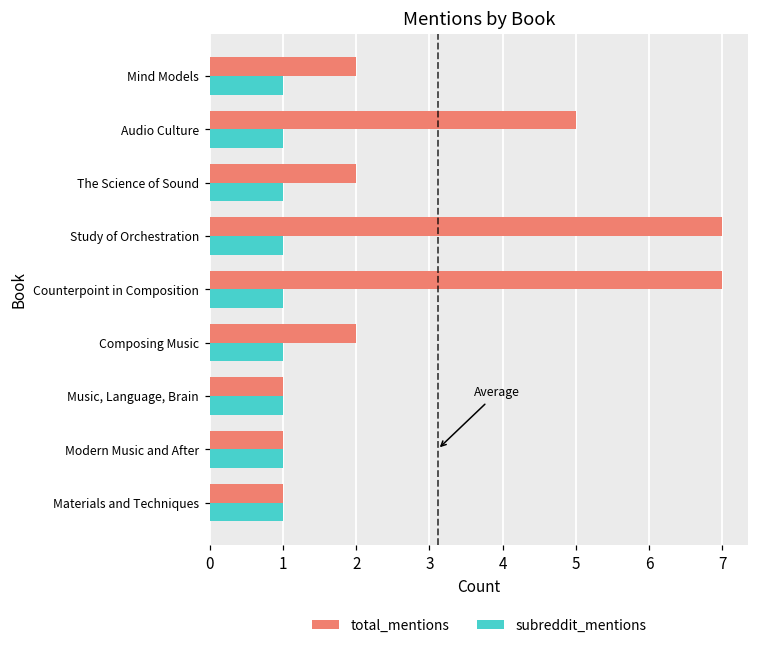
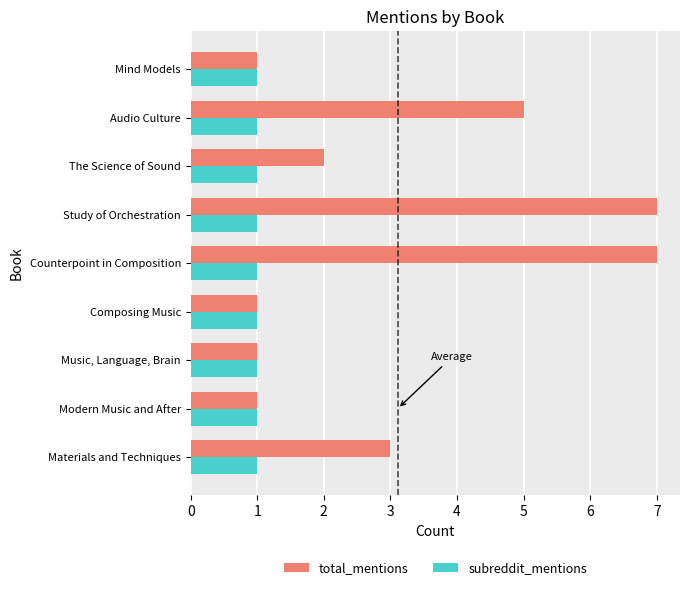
total_mentions, Mind Models: 2 -> 1
total_mentions, Composing Music: 2 -> 1
total_mentions, Materials and Techniques: 1 -> 3
